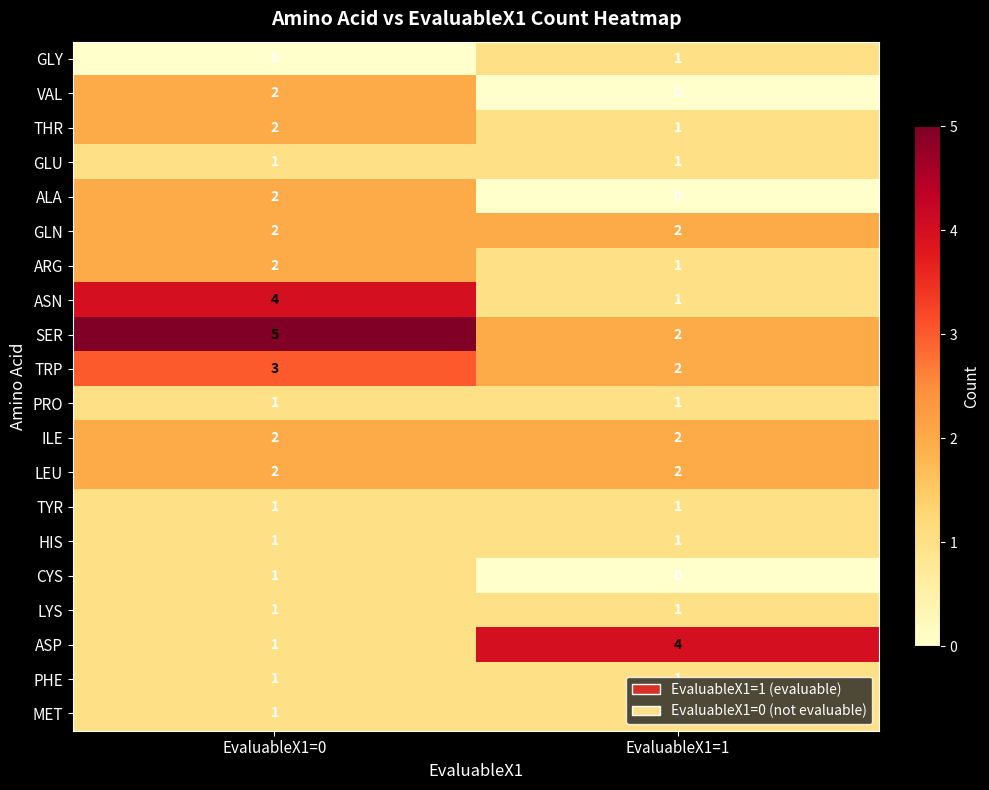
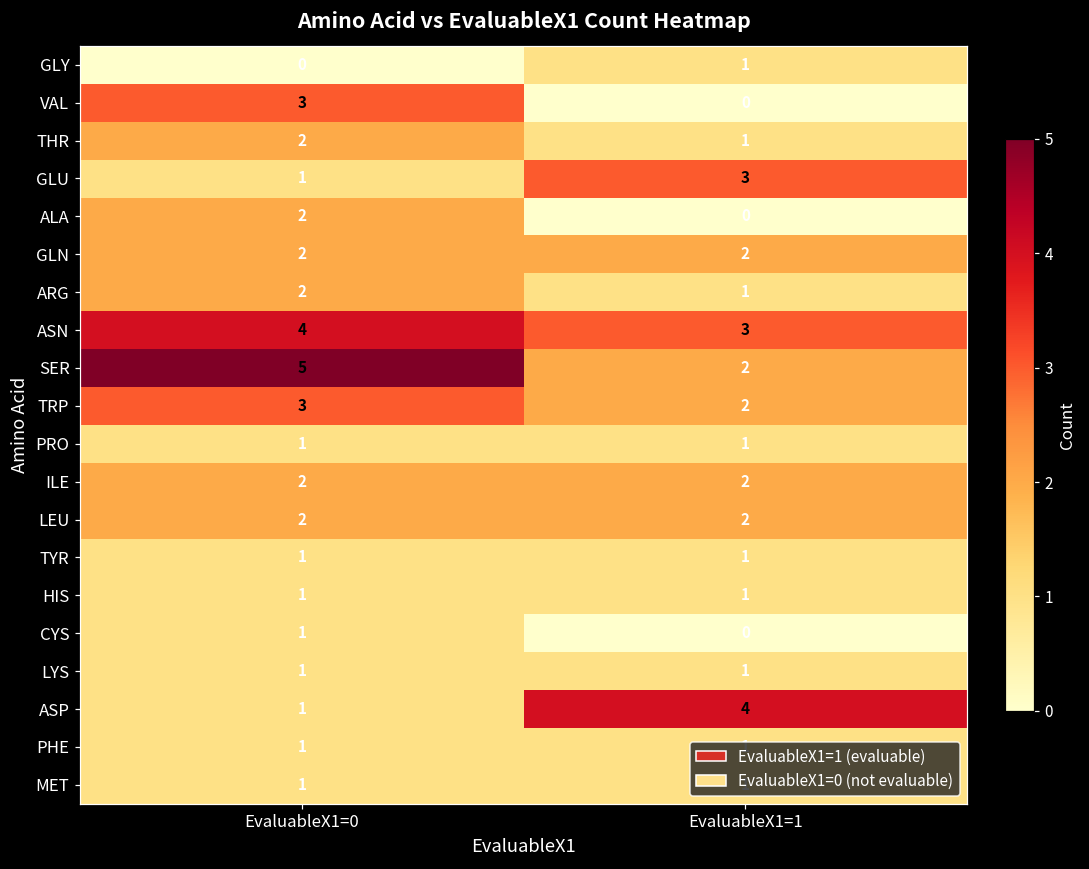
VAL, EvaluableX1=0: 2 -> 3
GLU, EvaluableX1=1: 1 -> 3
ASN, EvaluableX1=1: 1 -> 3
